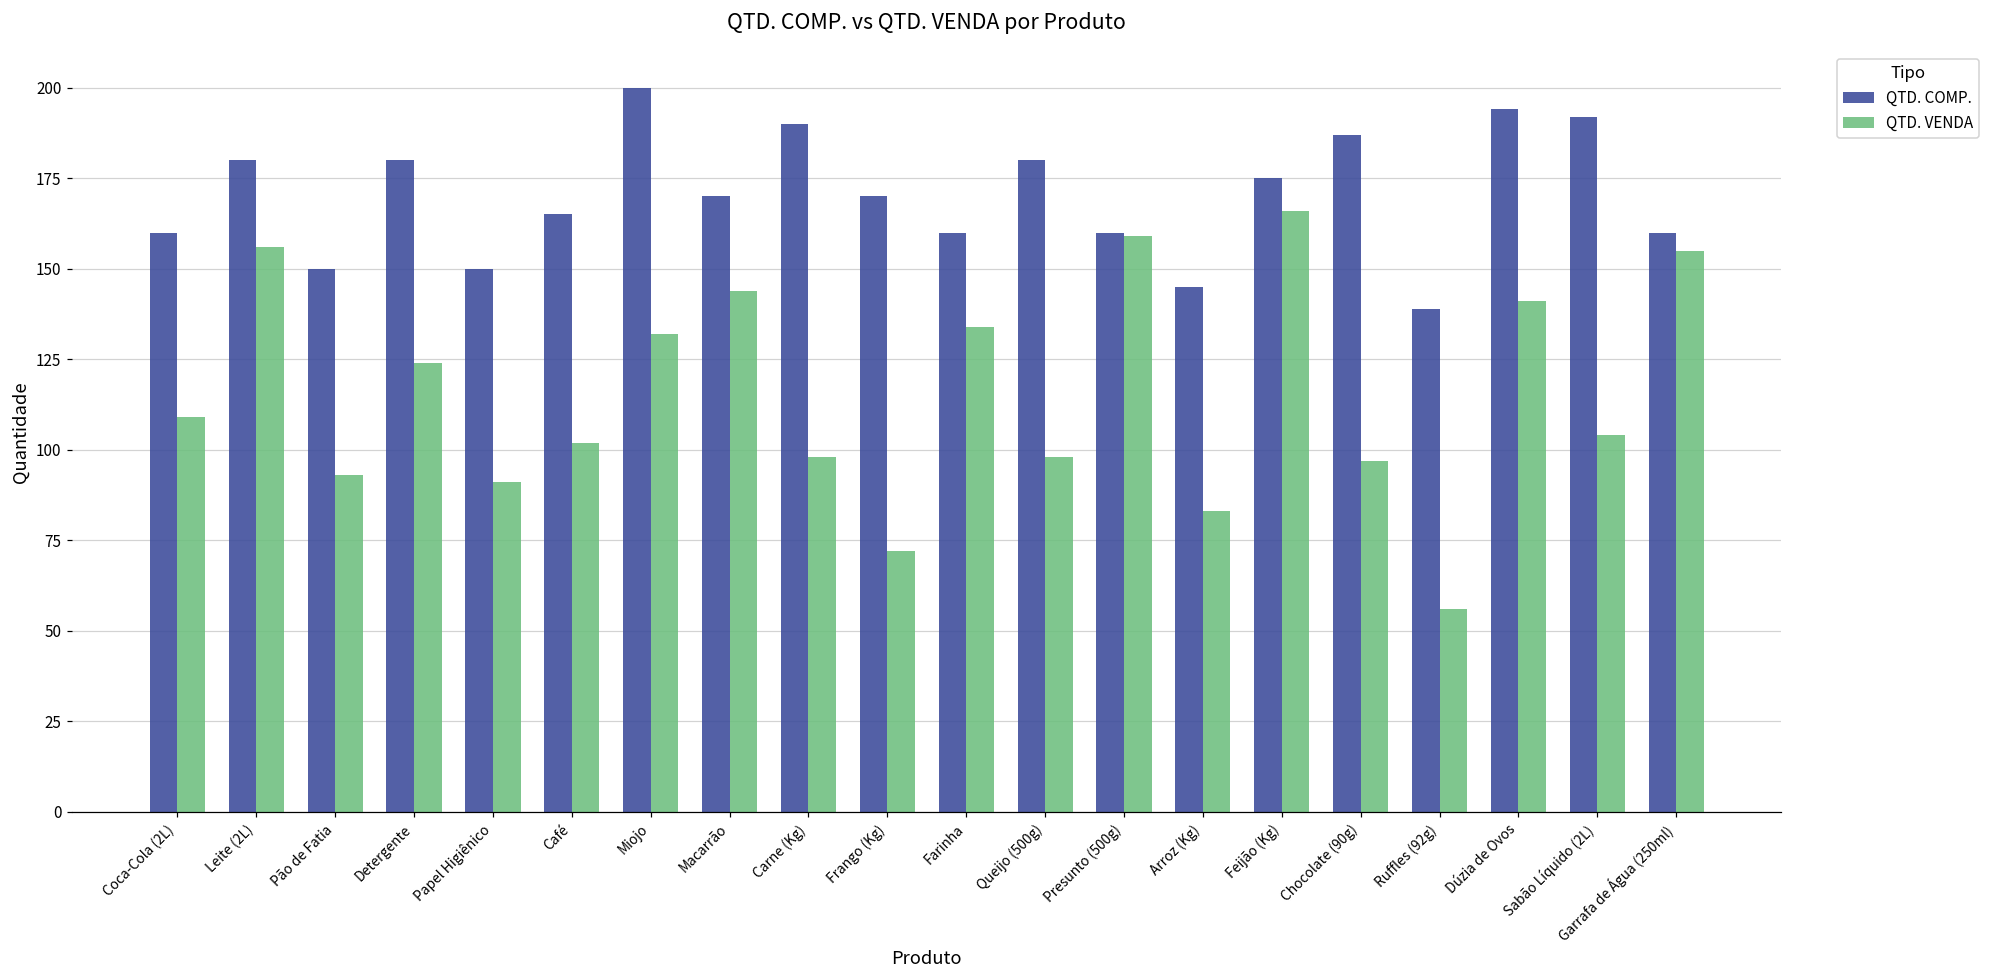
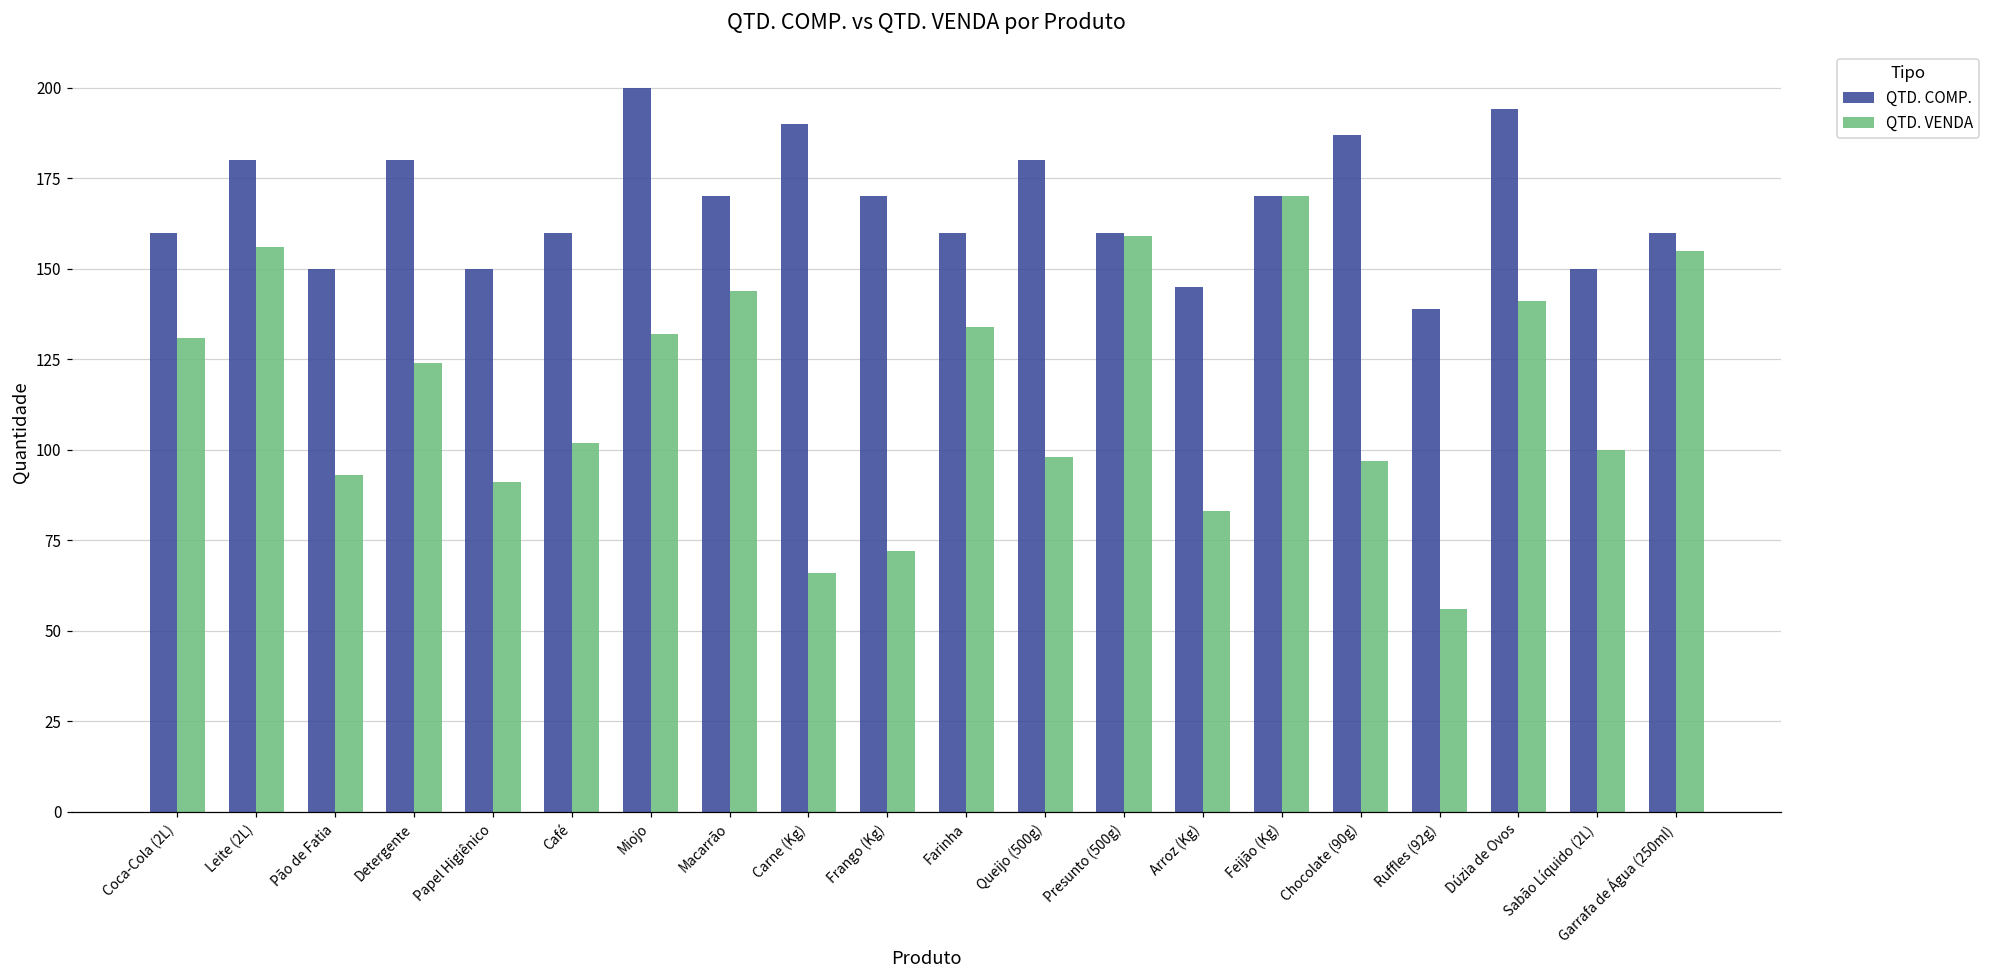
QTD. VENDA, Coca-Cola (2L): 109 -> 131
QTD. COMP., Café: 165 -> 160
QTD. VENDA, Carne (Kg): 98 -> 66
QTD. COMP., Feijão (Kg): 175 -> 170
QTD. VENDA, Feijão (Kg): 166 -> 170
QTD. COMP., Sabão Líquido (2L): 192 -> 150
QTD. VENDA, Sabão Líquido (2L): 104 -> 100
